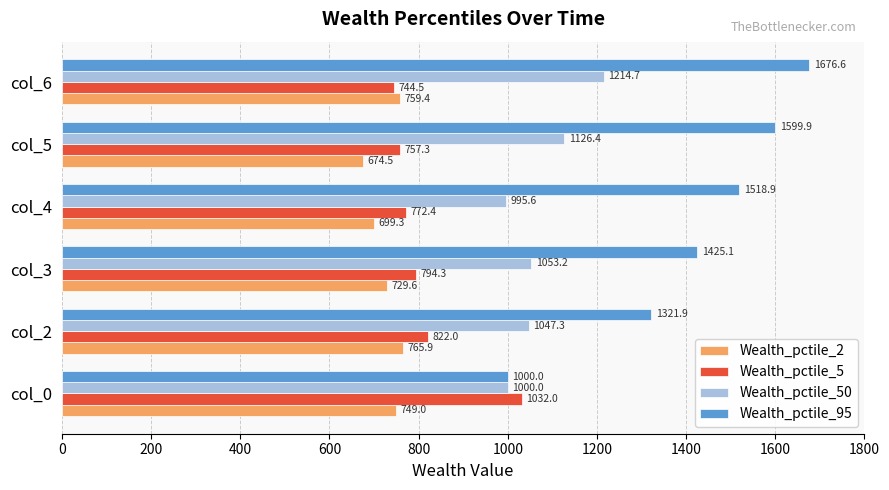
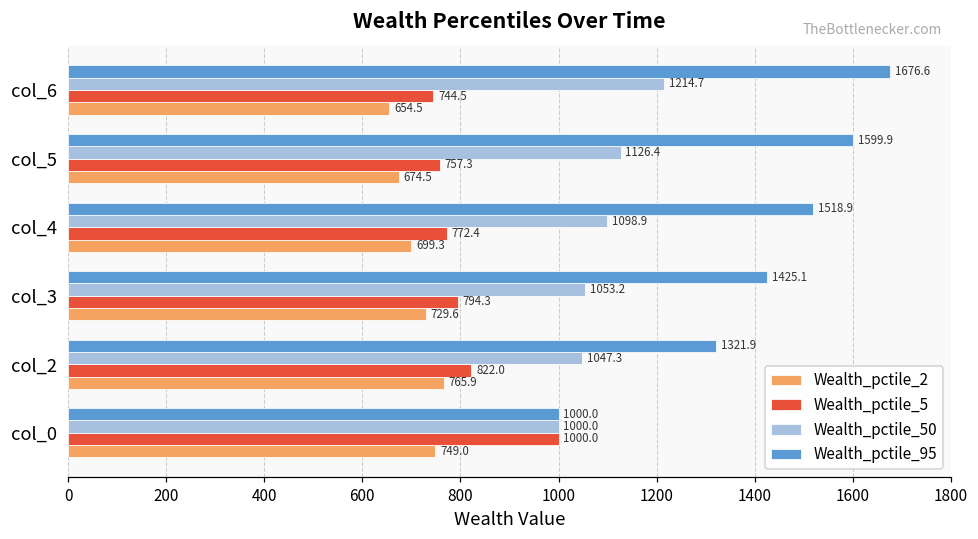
Wealth_pctile_2, col_6: 759.4 -> 654.5
Wealth_pctile_50, col_4: 995.6 -> 1098.9
Wealth_pctile_5, col_0: 1032.0 -> 1000.0
